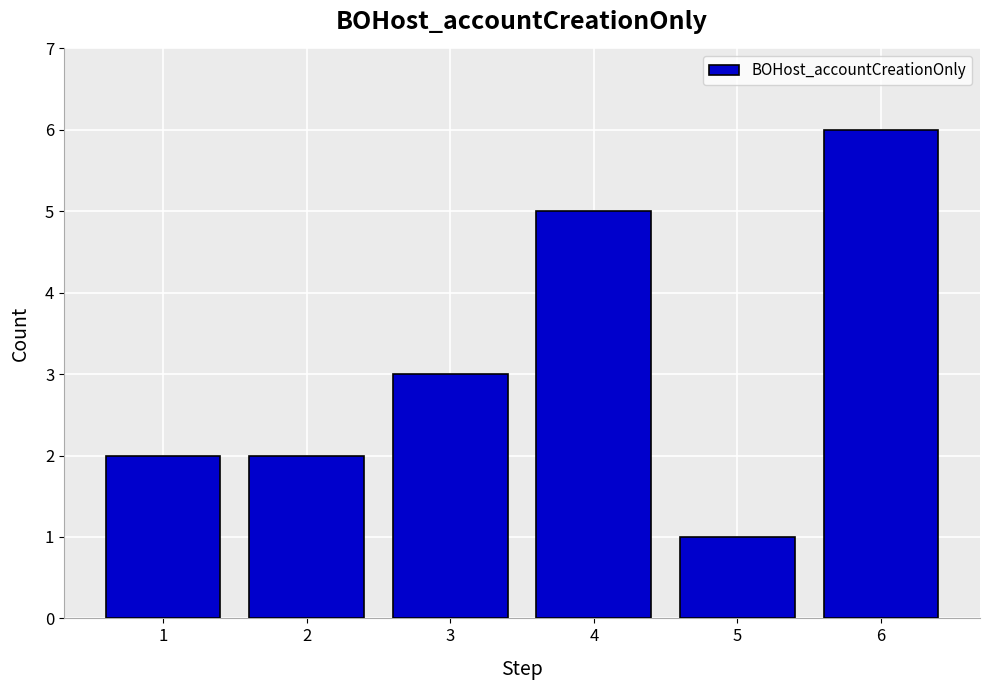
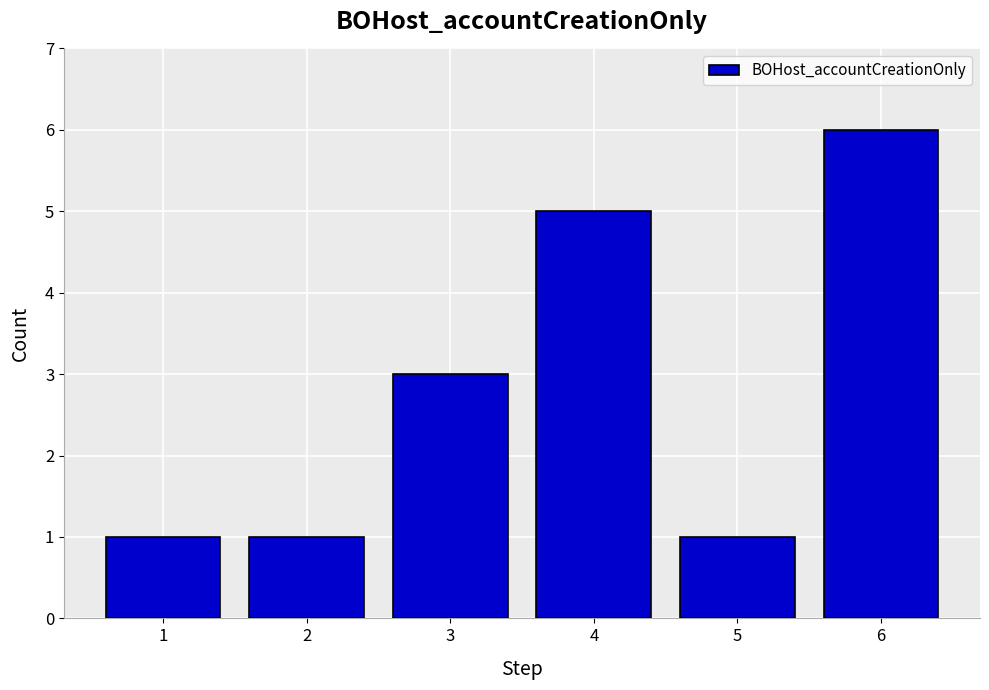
1: 2 -> 1
2: 2 -> 1
